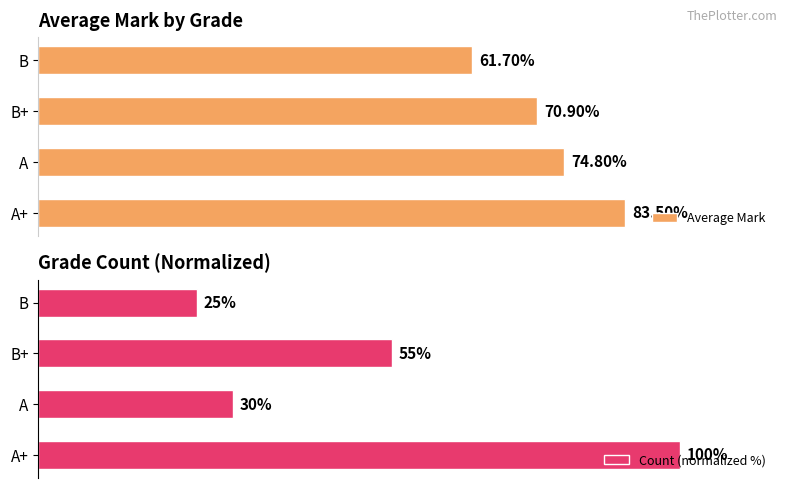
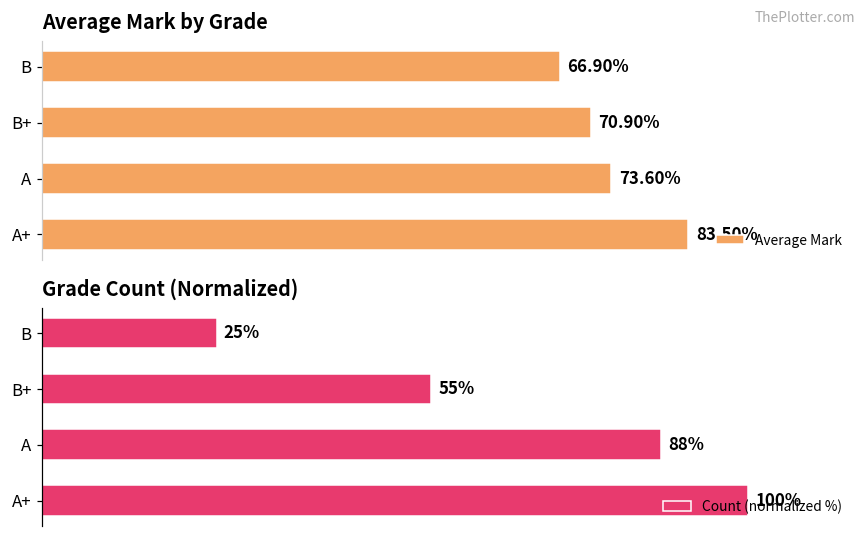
Average Mark by Grade, B: 61.70% -> 66.90%
Average Mark by Grade, A: 74.80% -> 73.60%
Grade Count (Normalized), A: 30% -> 88%
